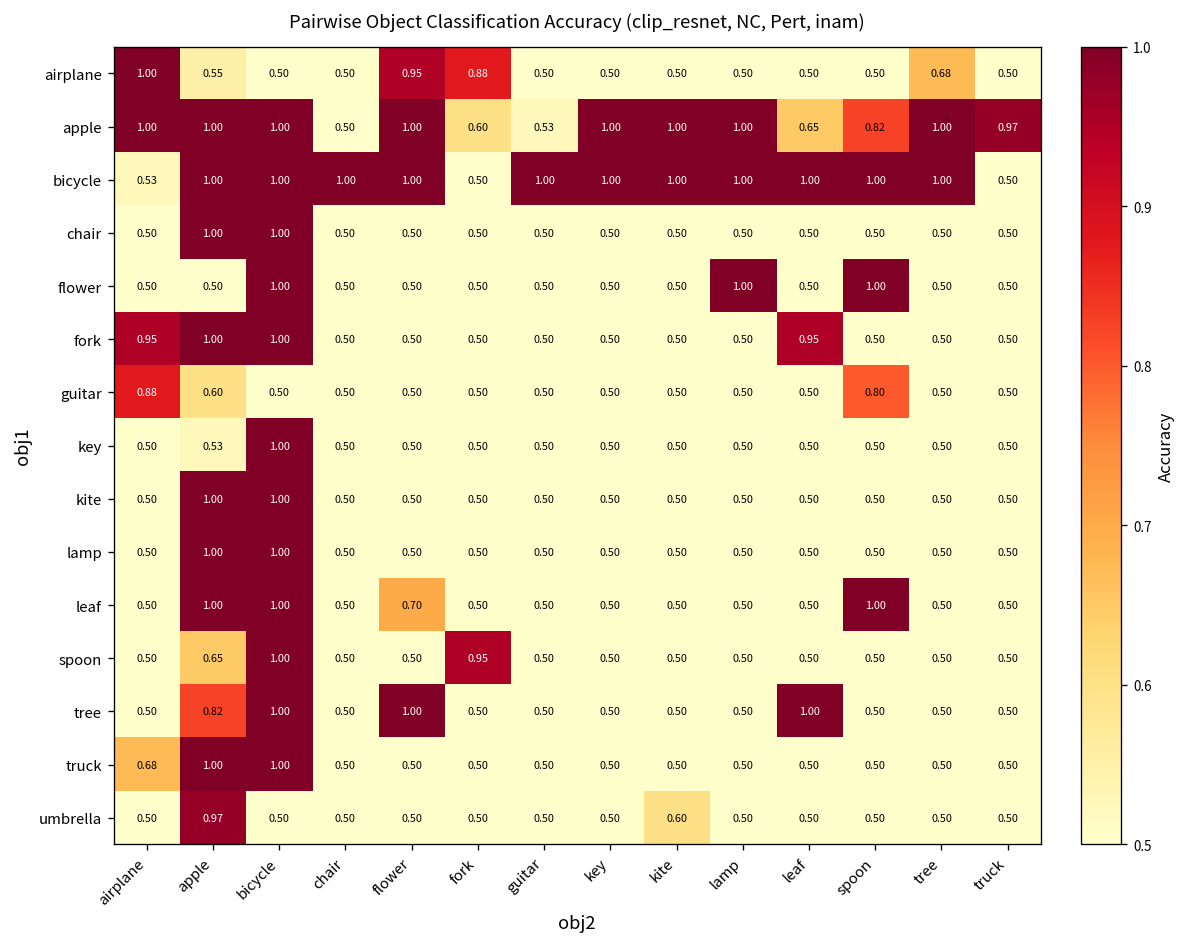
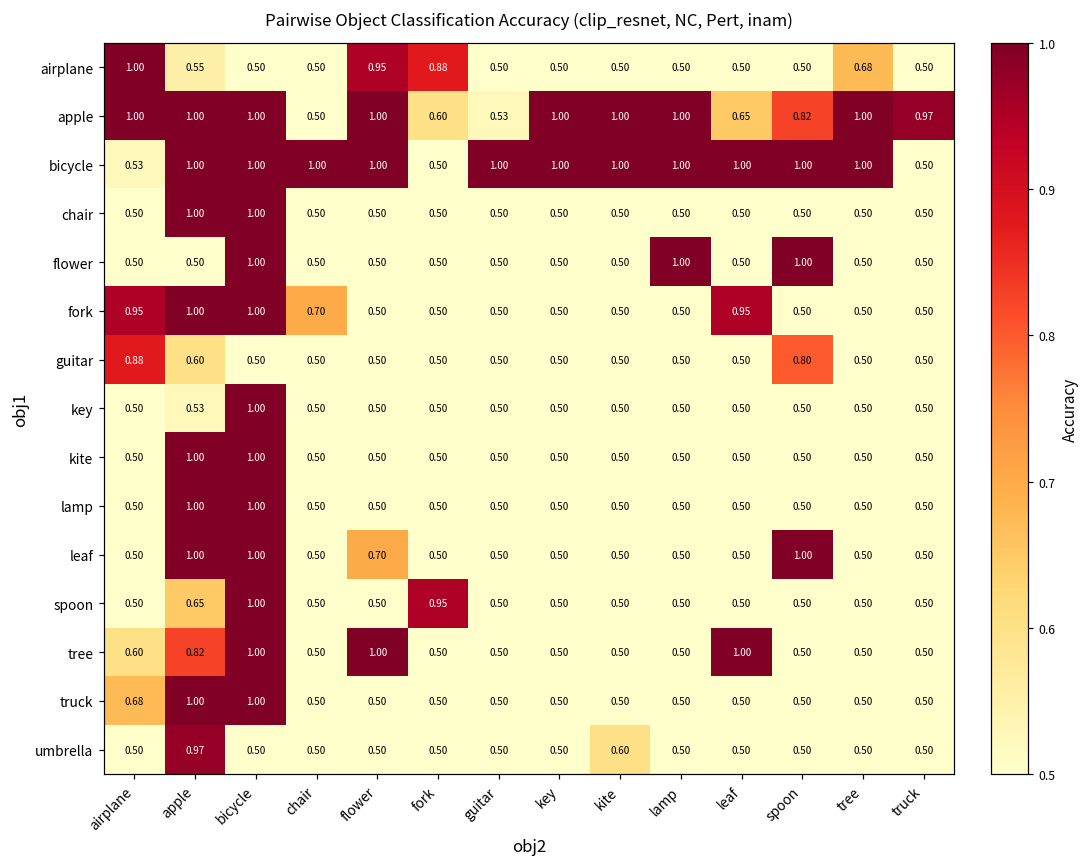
fork, chair: 0.50 -> 0.70
tree, airplane: 0.50 -> 0.60
